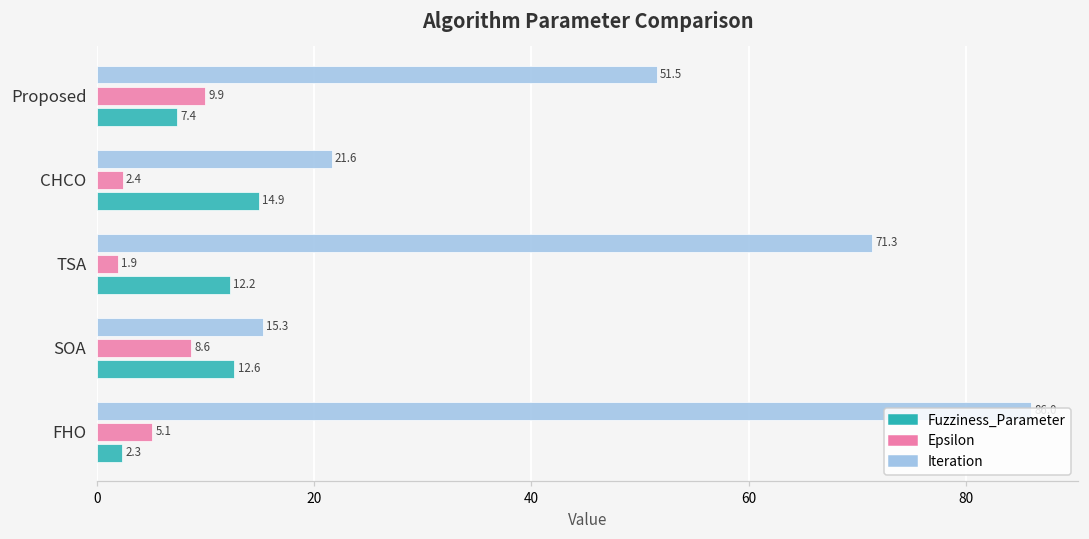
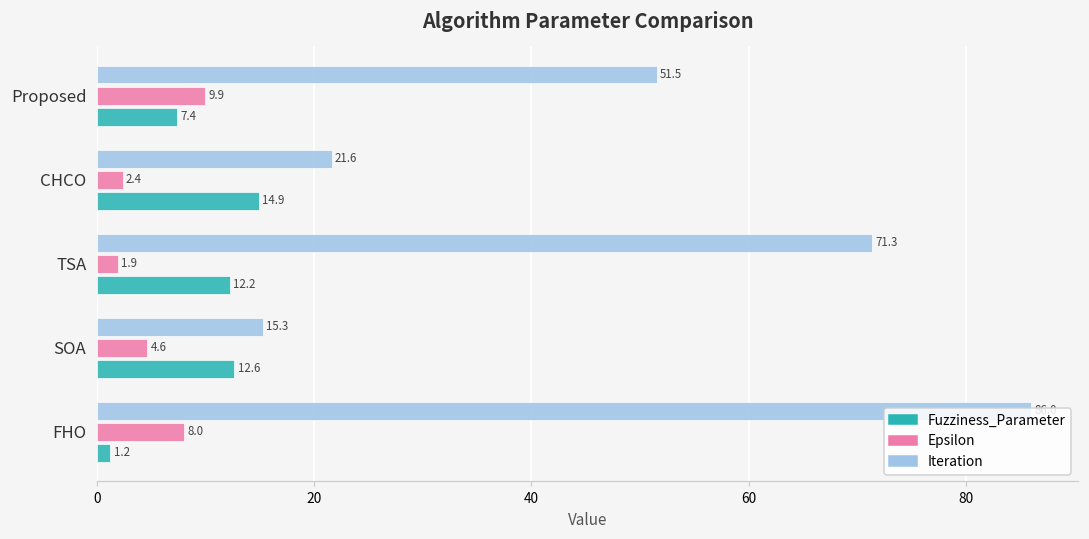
Epsilon, SOA: 8.6 -> 4.6
Epsilon, FHO: 5.1 -> 8.0
Fuzziness_Parameter, FHO: 2.3 -> 1.2
